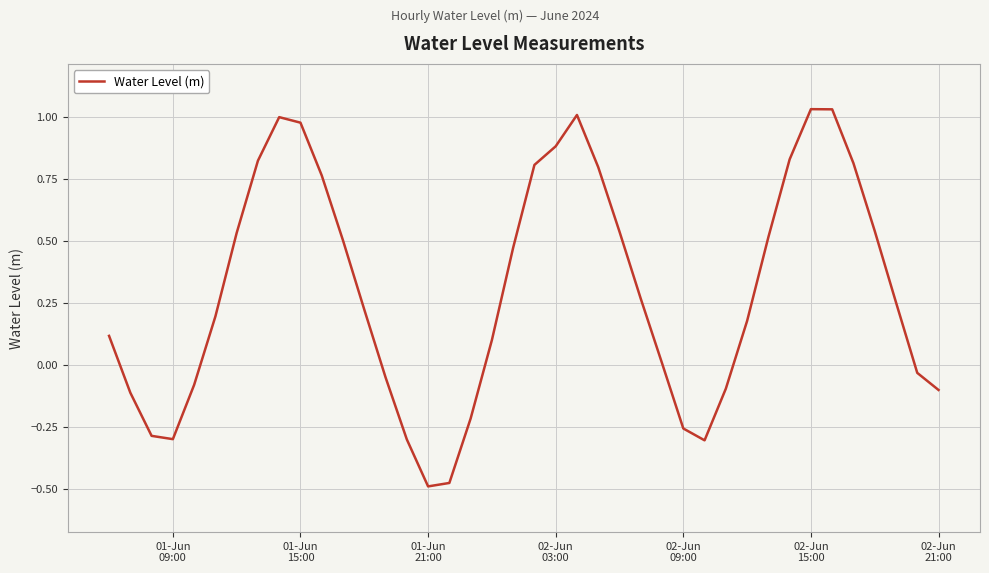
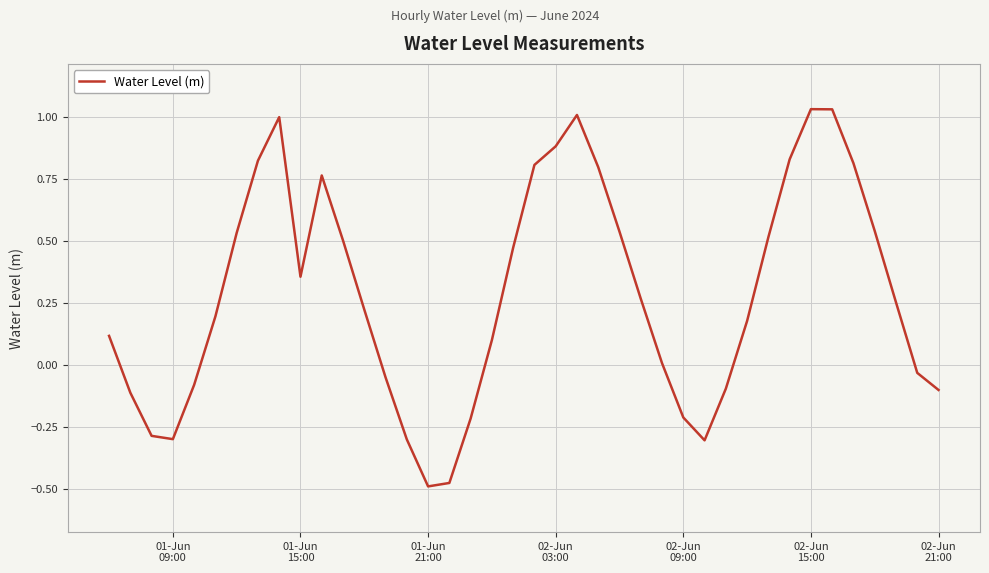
01-Jun 15:00: 0.98 -> 0.36
02-Jun 09:00: -0.26 -> -0.21
